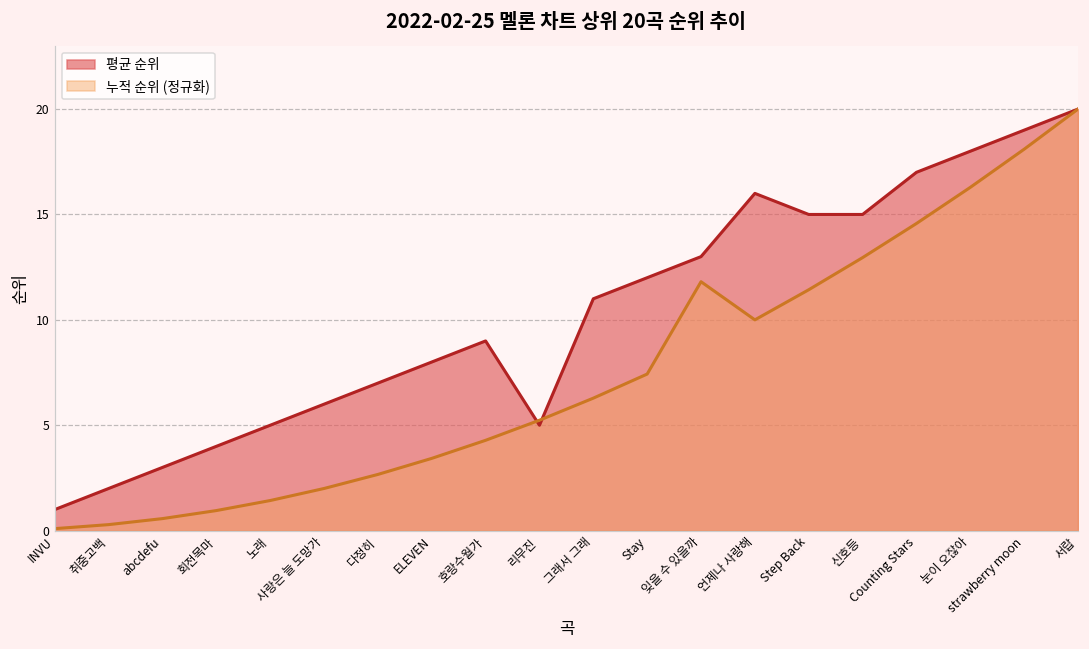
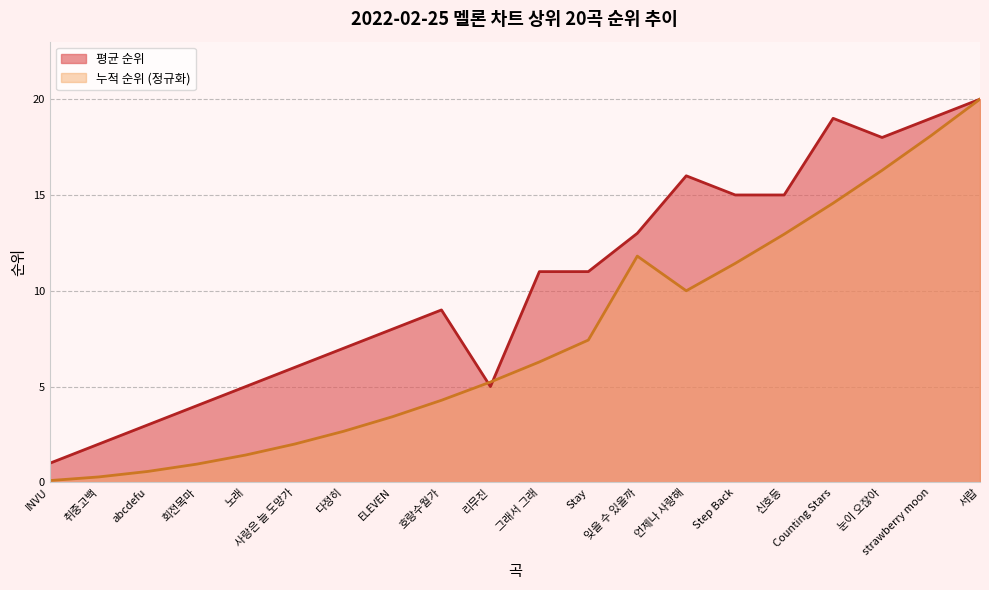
평균 순위, Stay: 12 -> 11
평균 순위, Counting Stars: 17 -> 19
